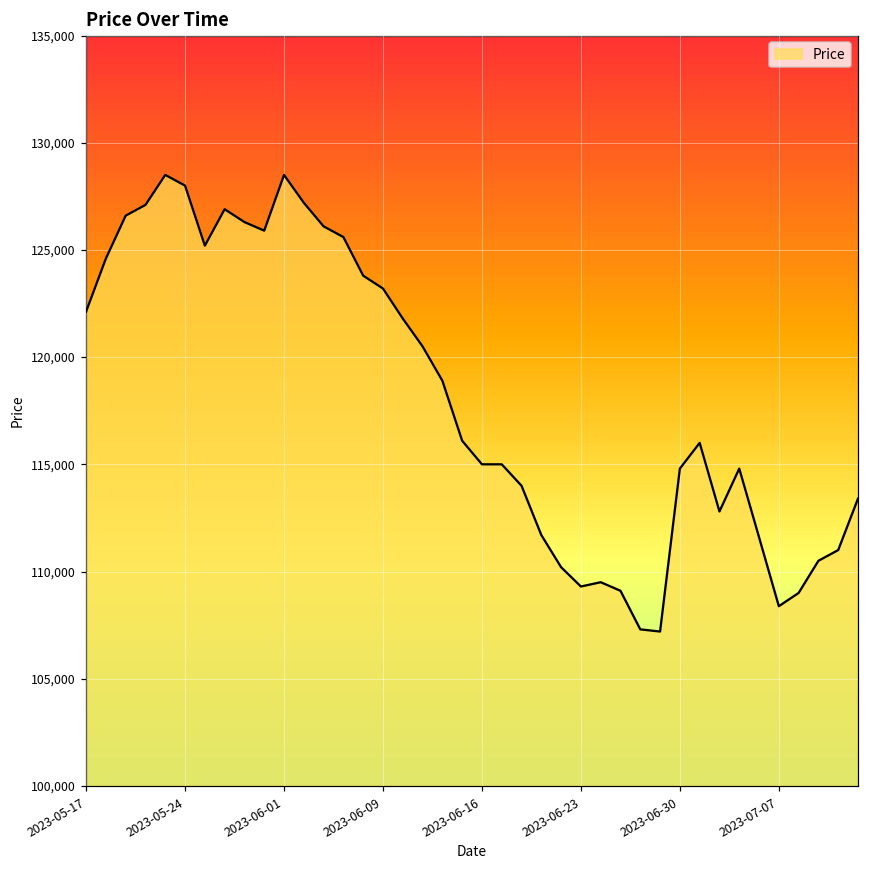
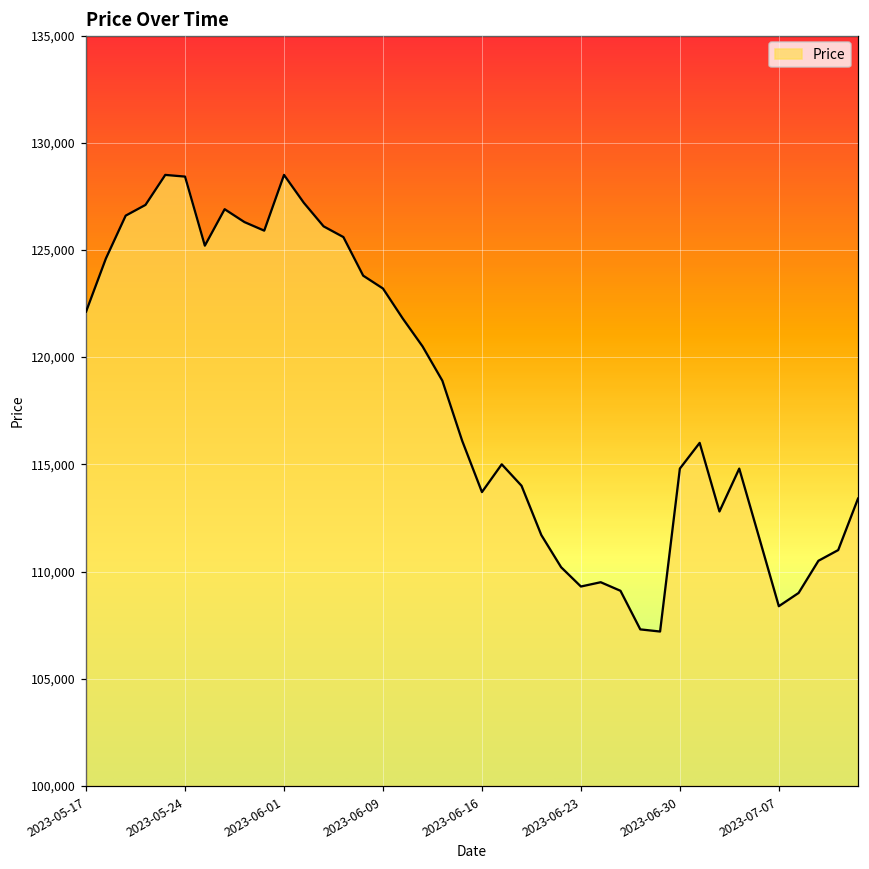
2023-05-24: 128,000 -> 128,400
2023-06-16: 115,000 -> 113,700
